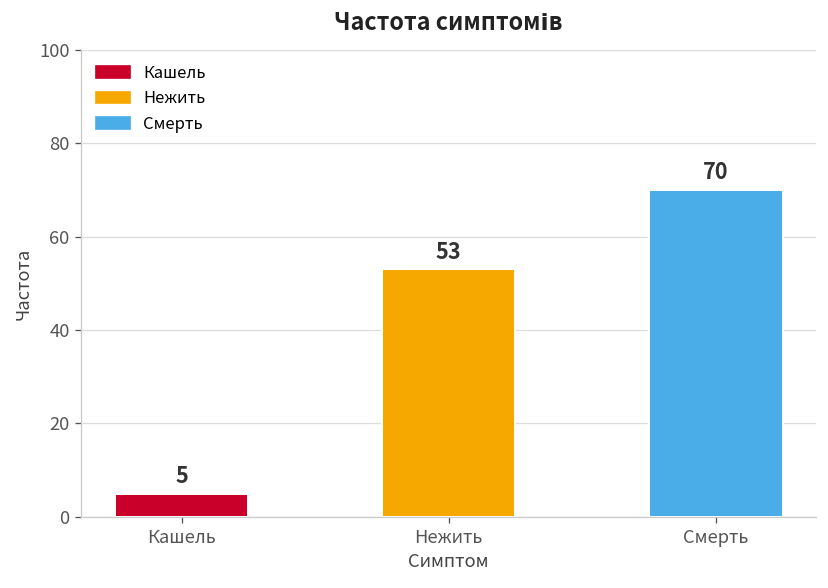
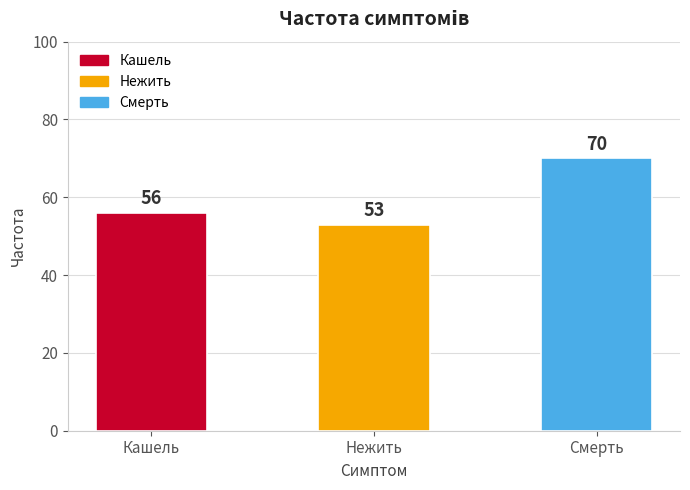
Кашель: 5 -> 56
